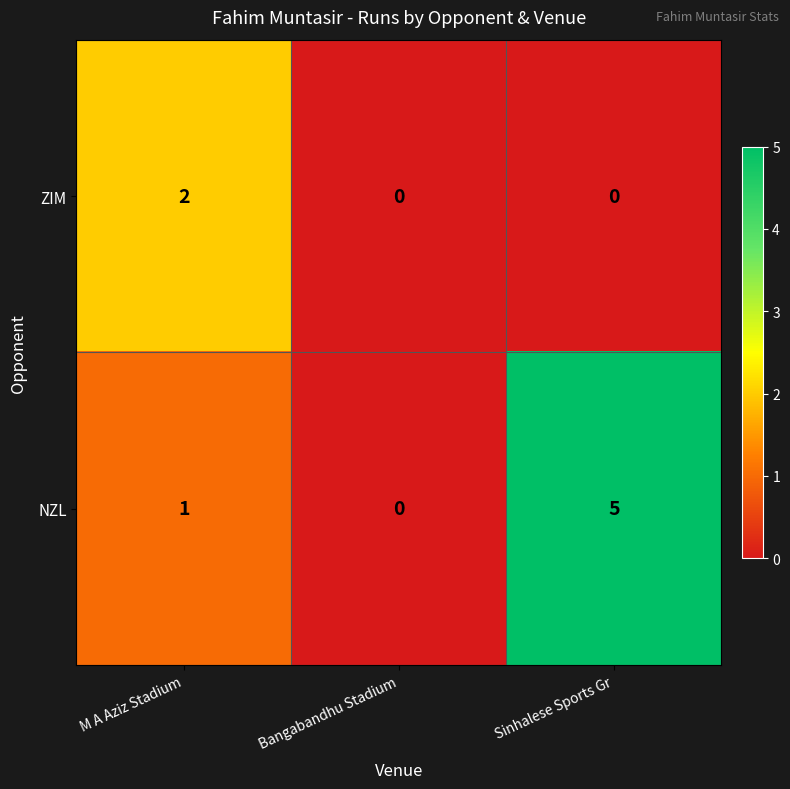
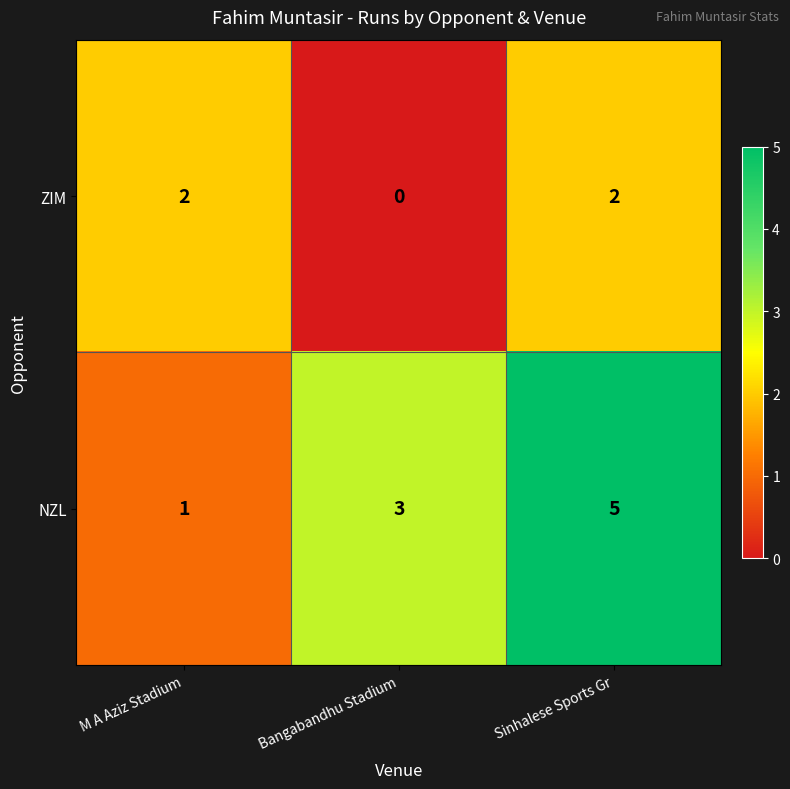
ZIM, Sinhalese Sports Gr: 0 -> 2
NZL, Bangabandhu Stadium: 0 -> 3
